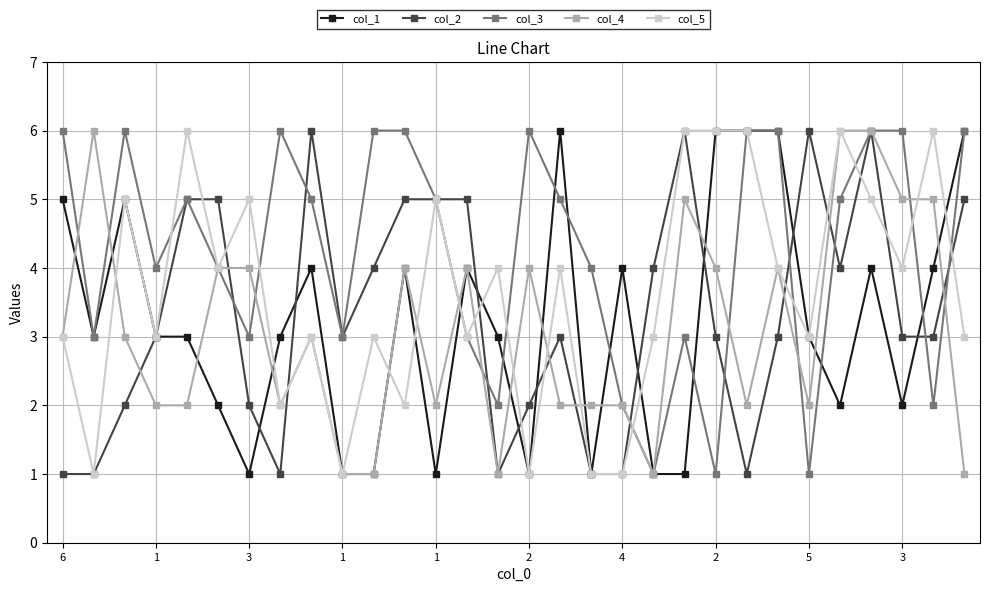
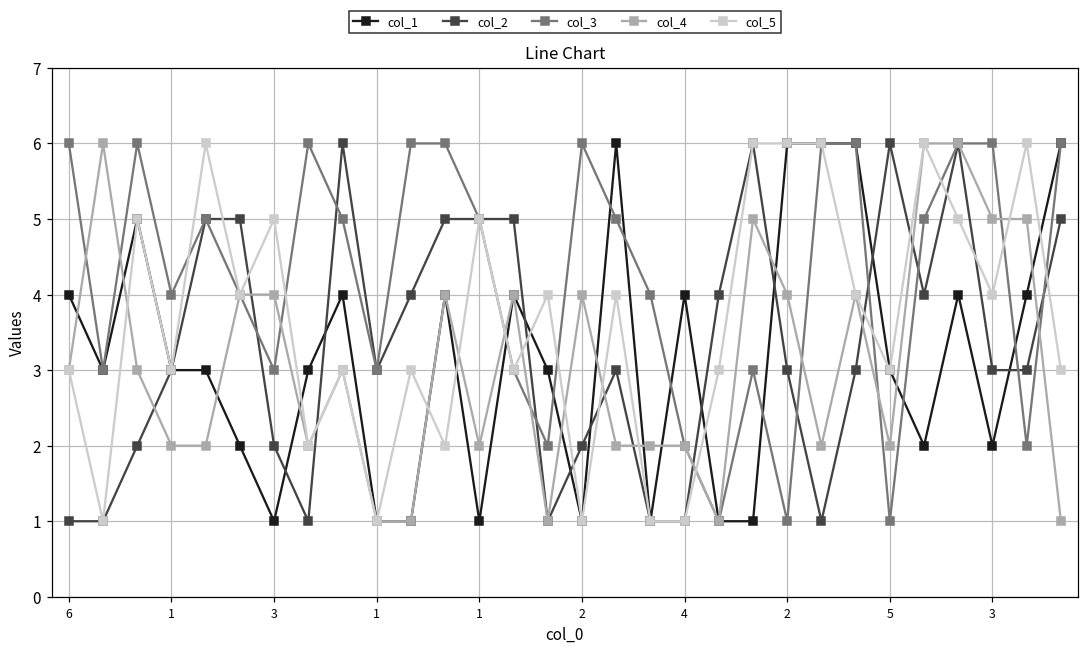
col_1, 6: 5 -> 4
